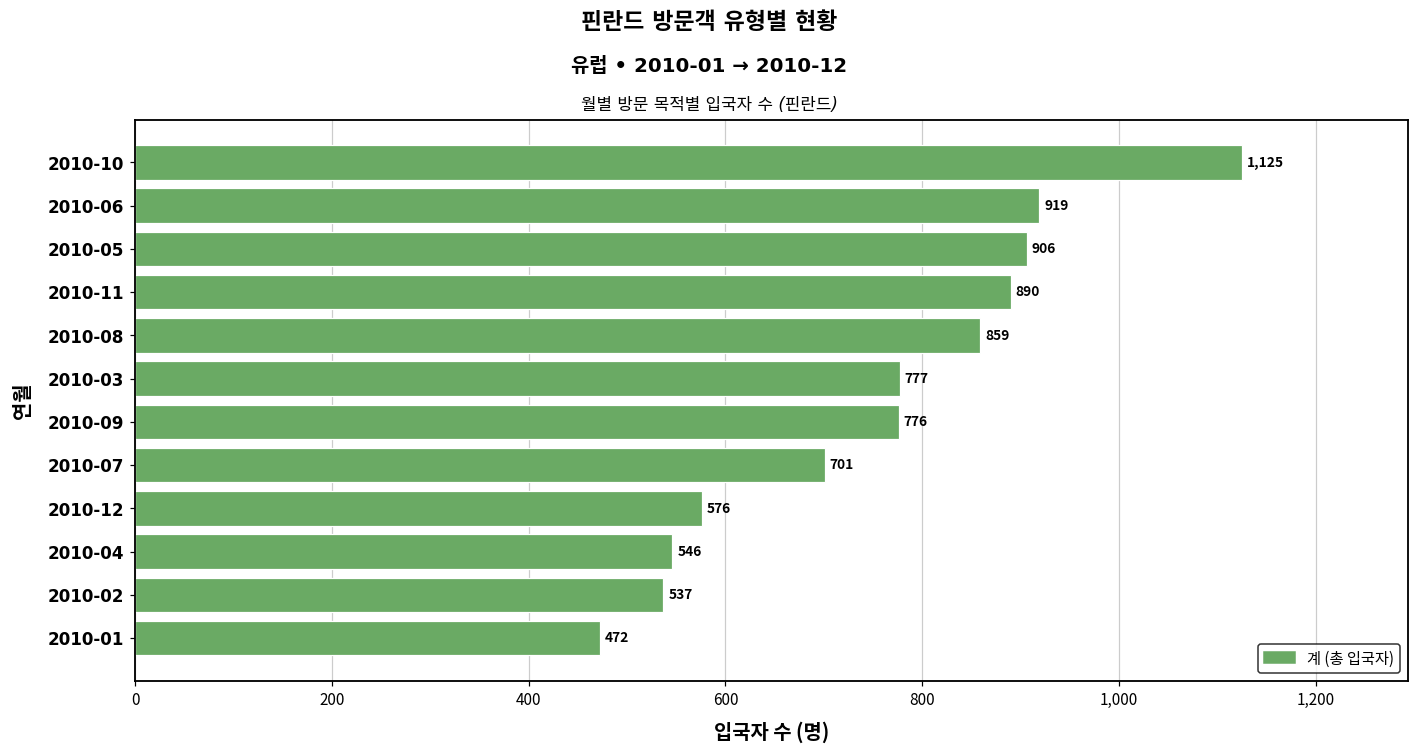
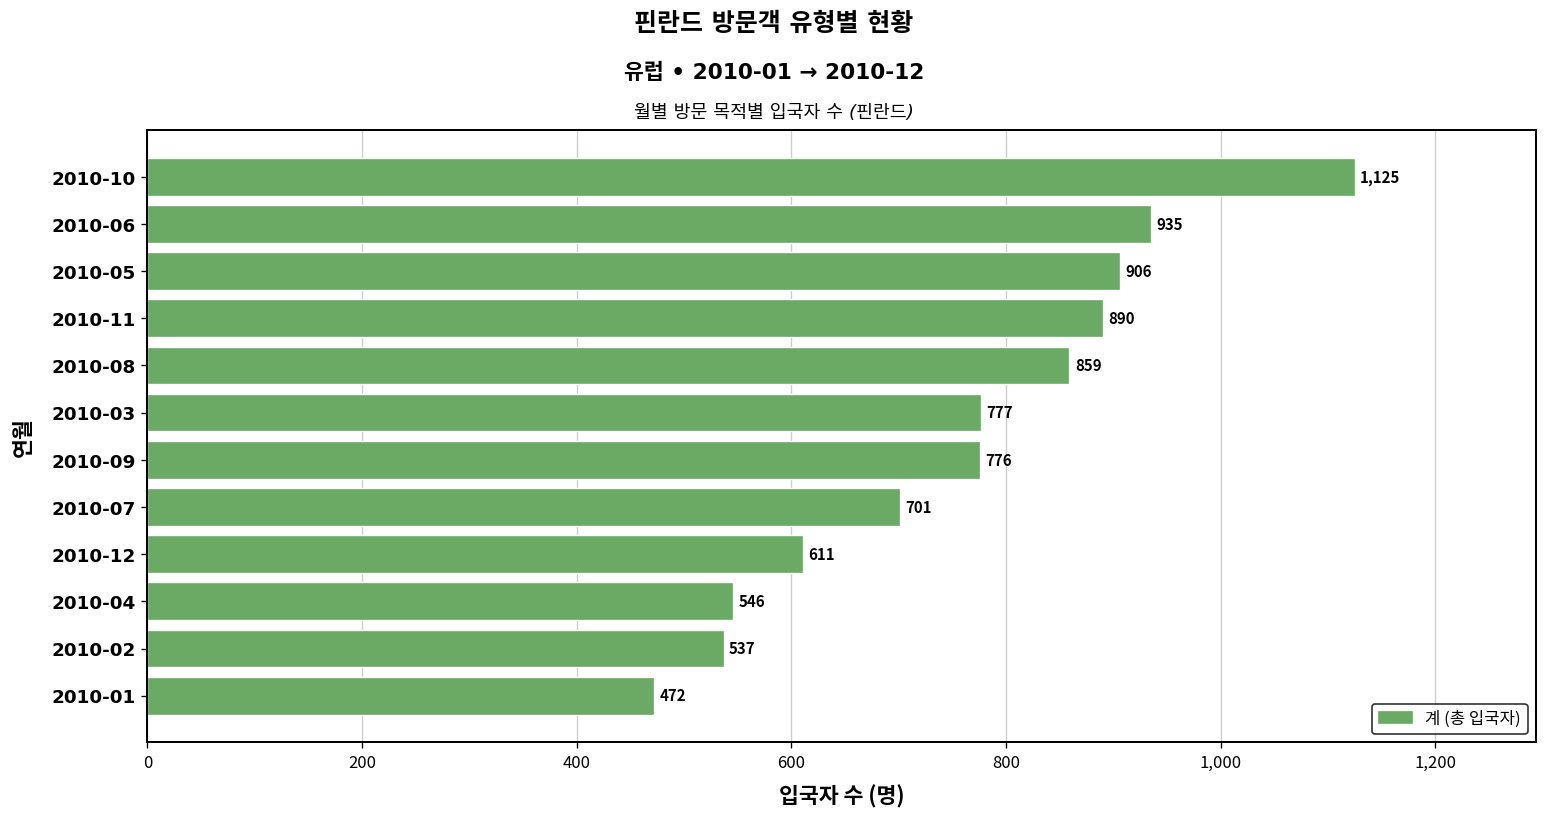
2010-06: 919 -> 935
2010-12: 576 -> 611
